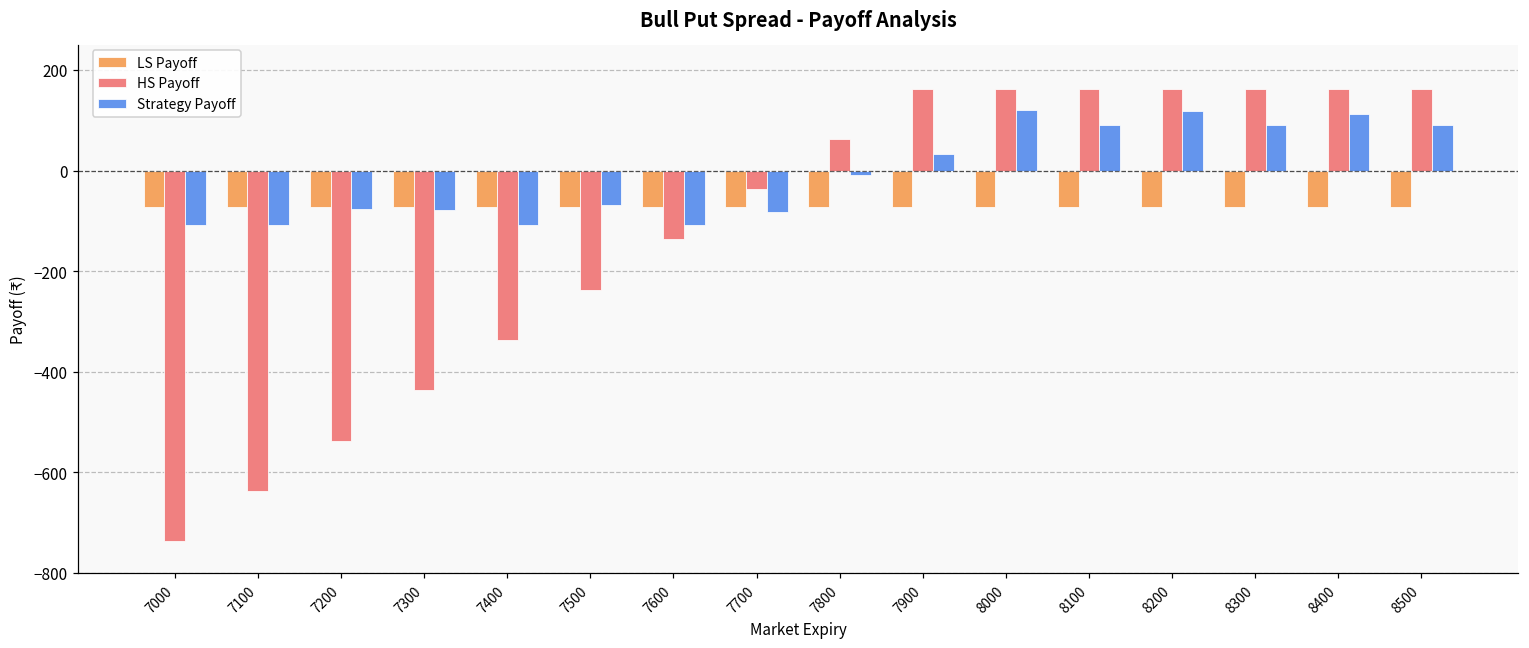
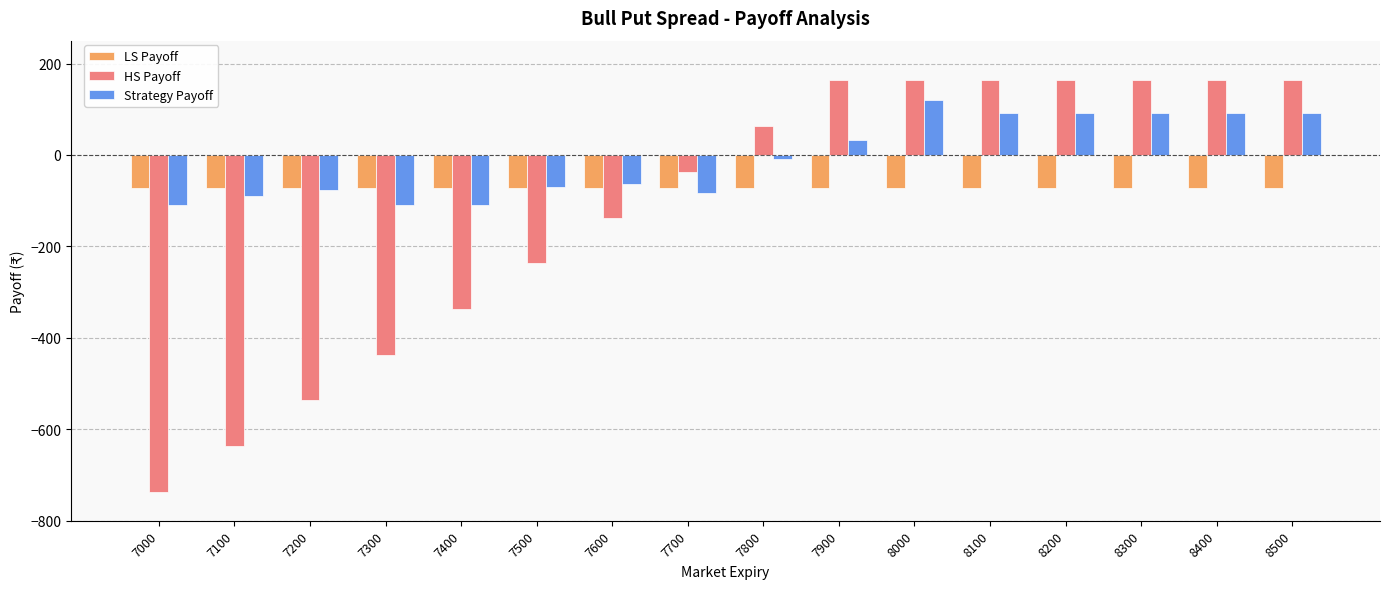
Strategy Payoff, 7100: -110 -> -90
Strategy Payoff, 7300: -80 -> -110
Strategy Payoff, 7600: -110 -> -60
Strategy Payoff, 8200: 120 -> 90
Strategy Payoff, 8400: 110 -> 90
